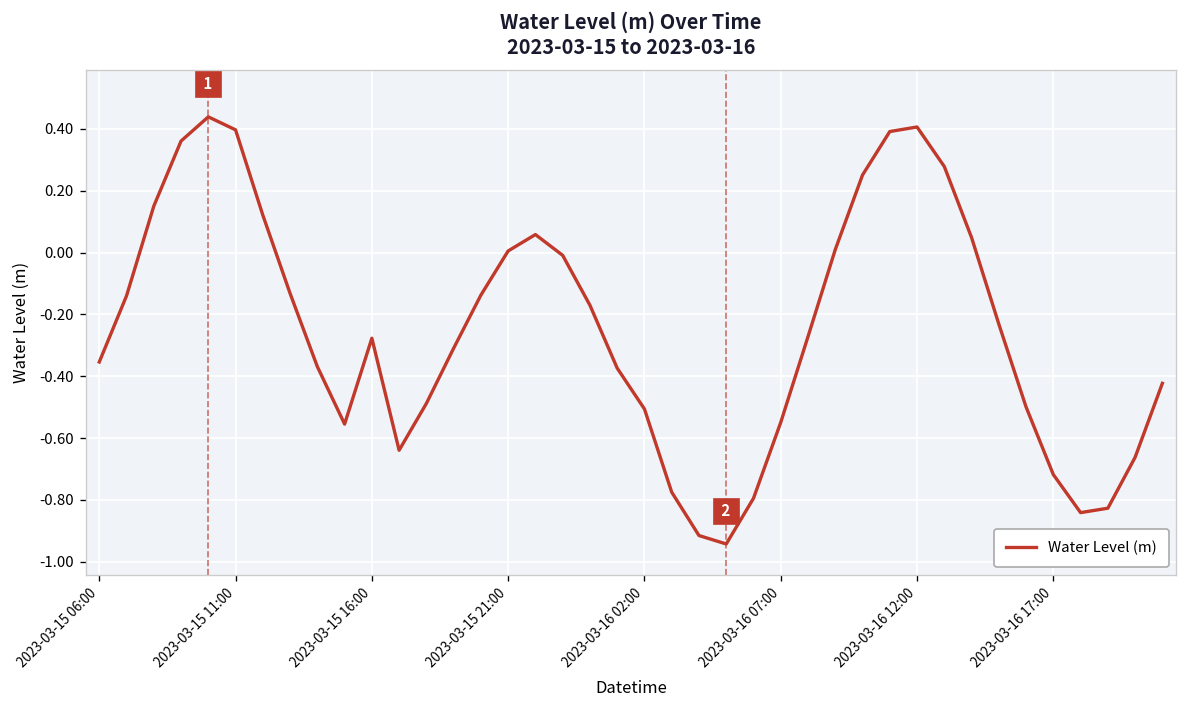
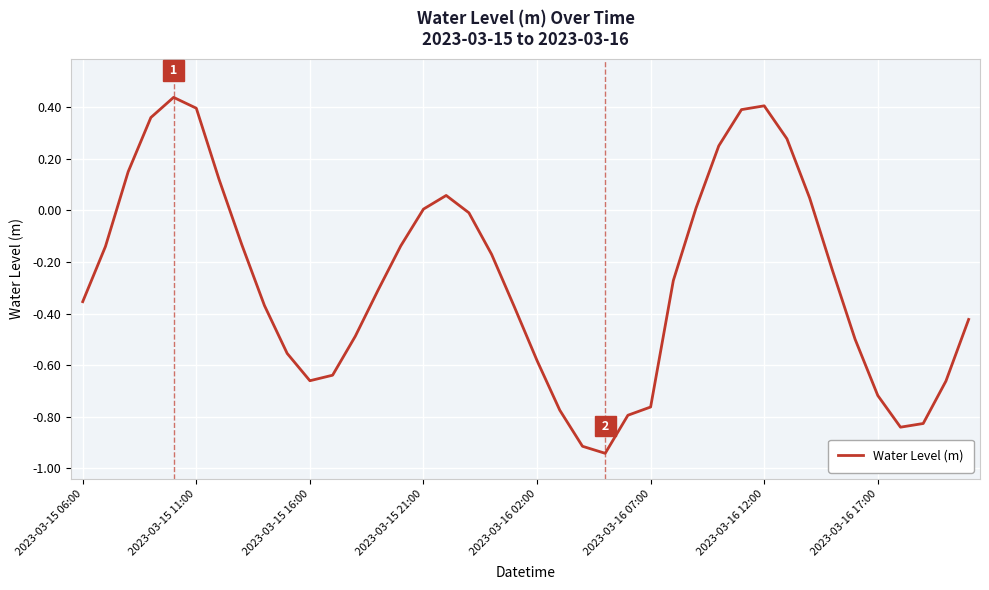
2023-03-15 16:00: -0.28 -> -0.66
2023-03-16 02:00: -0.51 -> -0.58
2023-03-16 07:00: -0.55 -> -0.76
